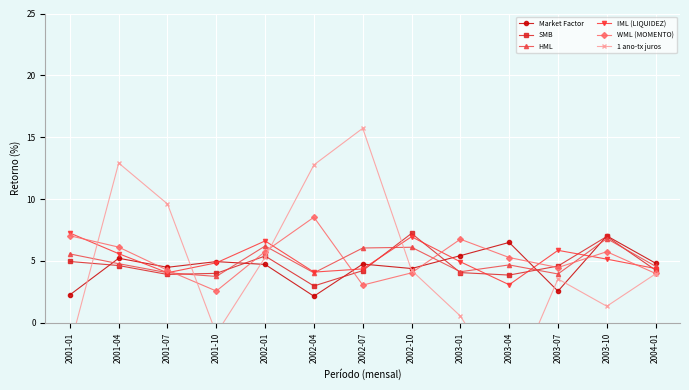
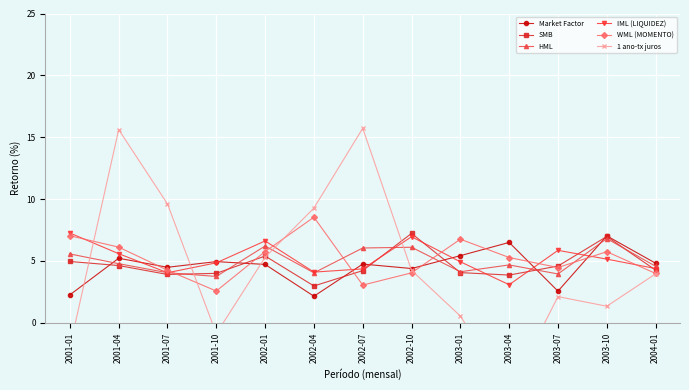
1 ano-tx juros, 2001-04: 12.9 -> 15.6
1 ano-tx juros, 2002-04: 12.8 -> 9.3
1 ano-tx juros, 2003-07: 3.5 -> 2.1
